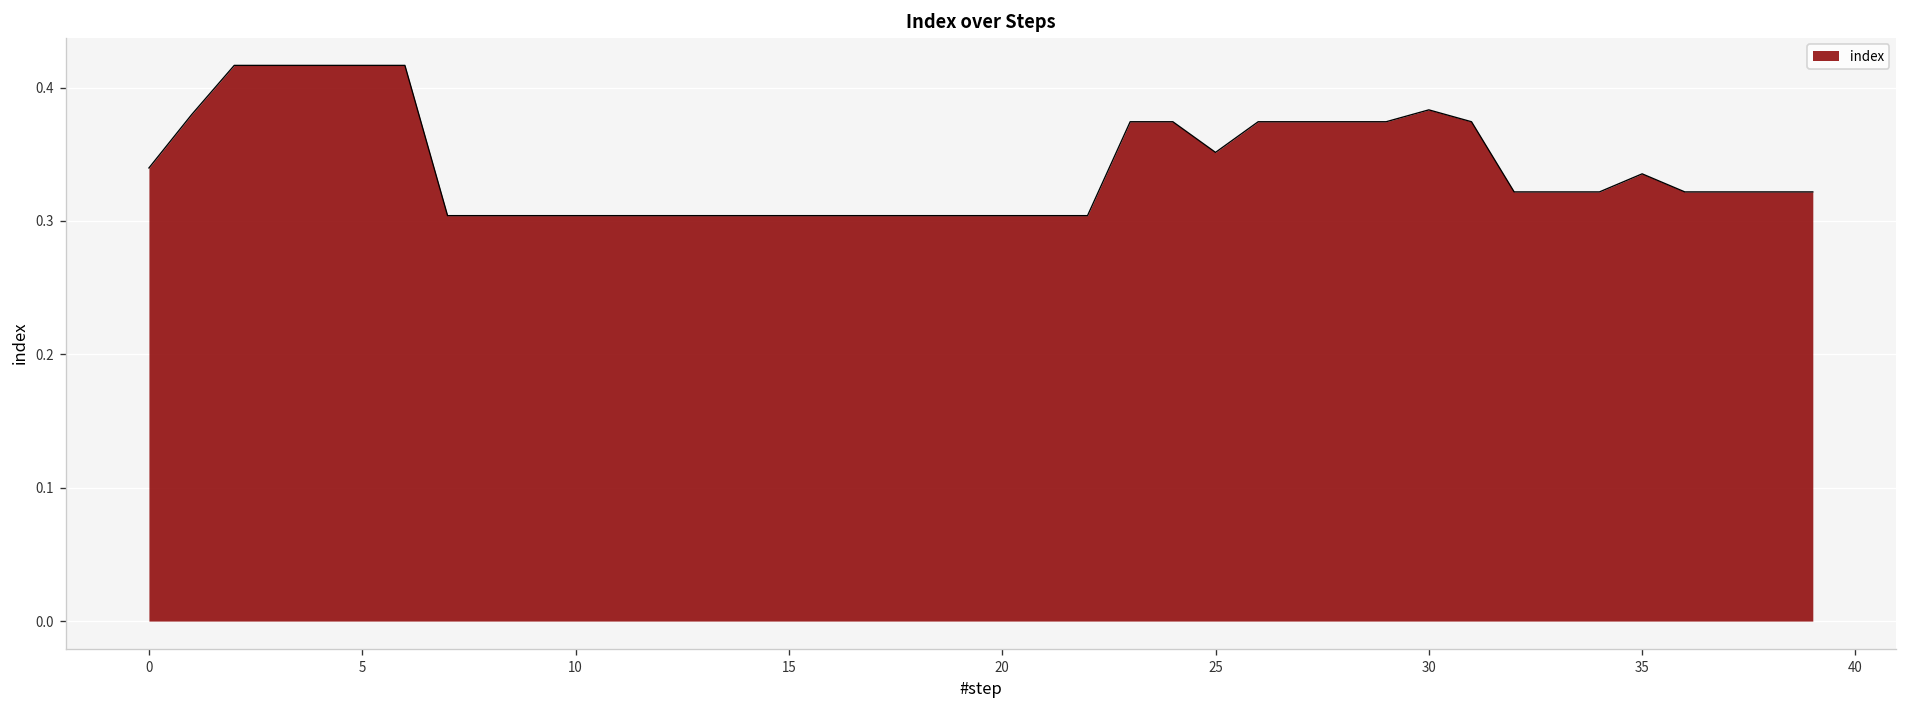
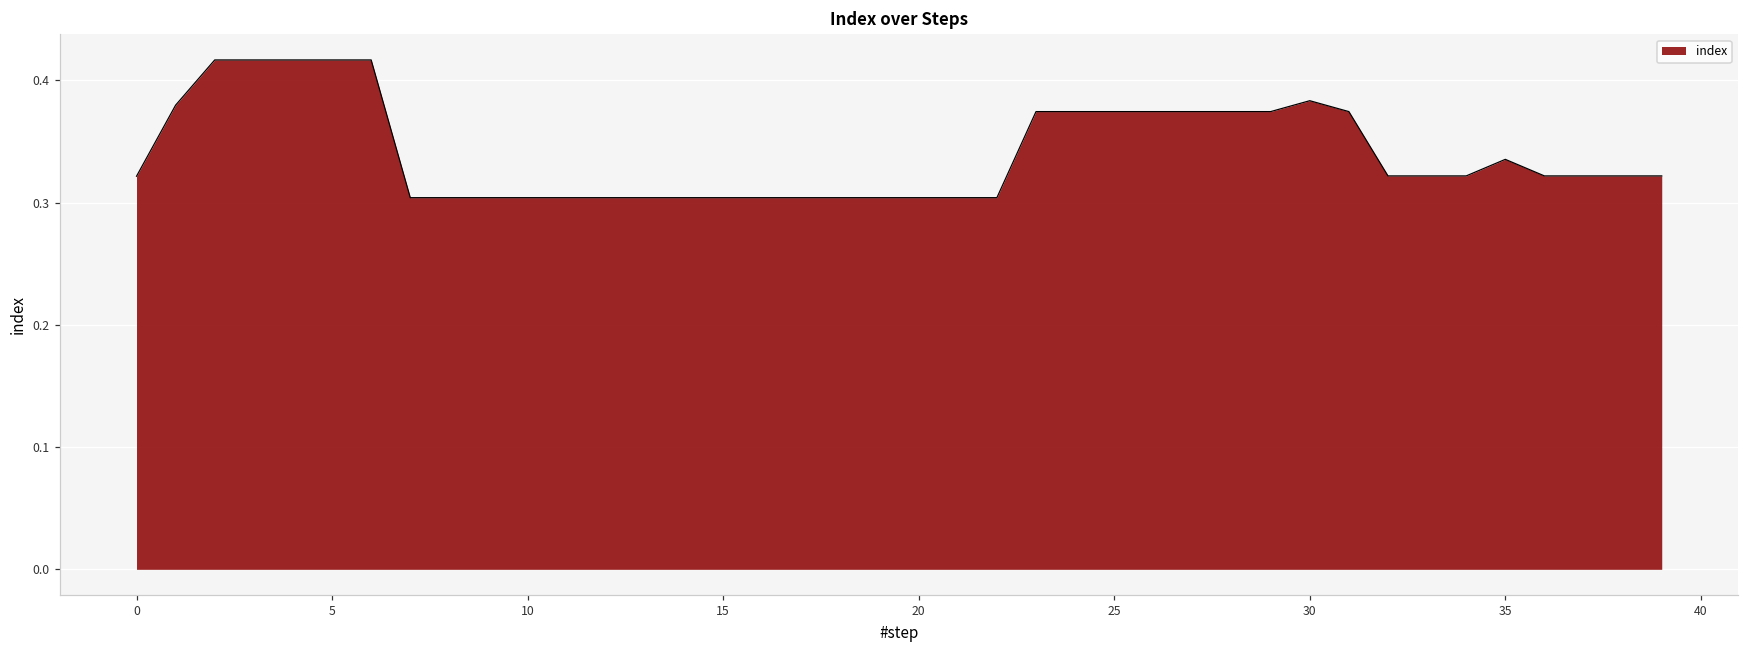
0: 0.340 -> 0.322
25: 0.351 -> 0.374
